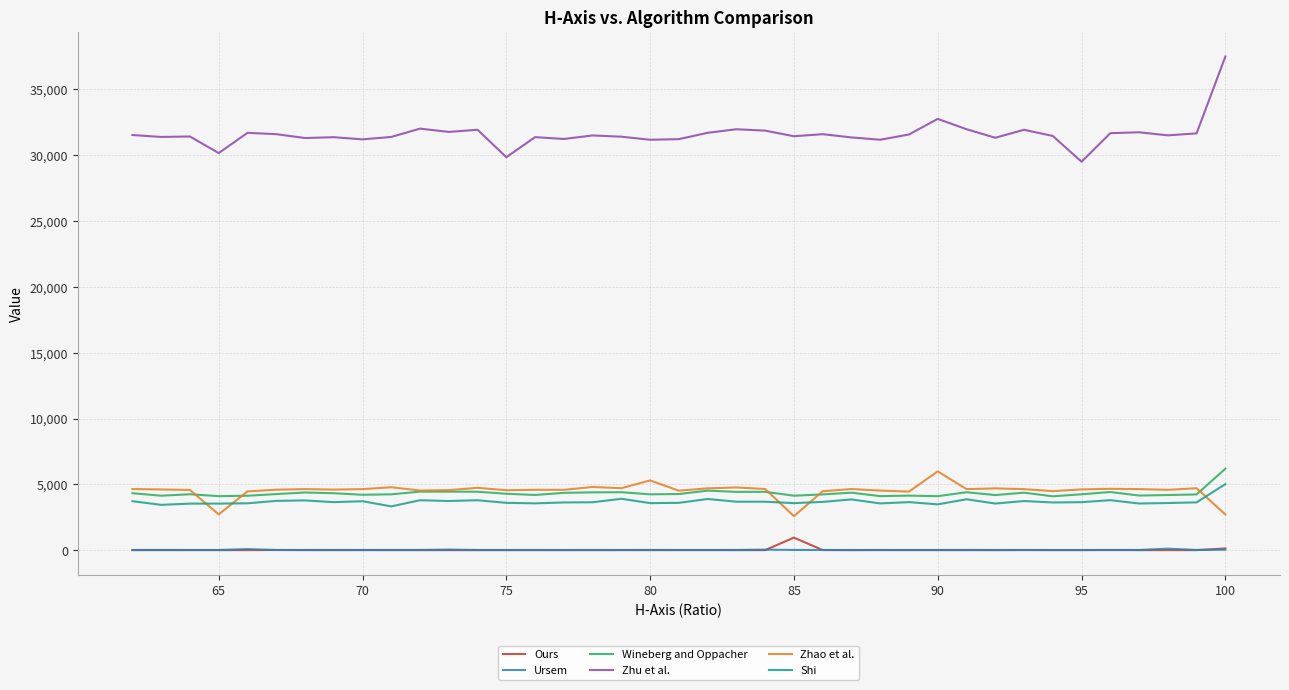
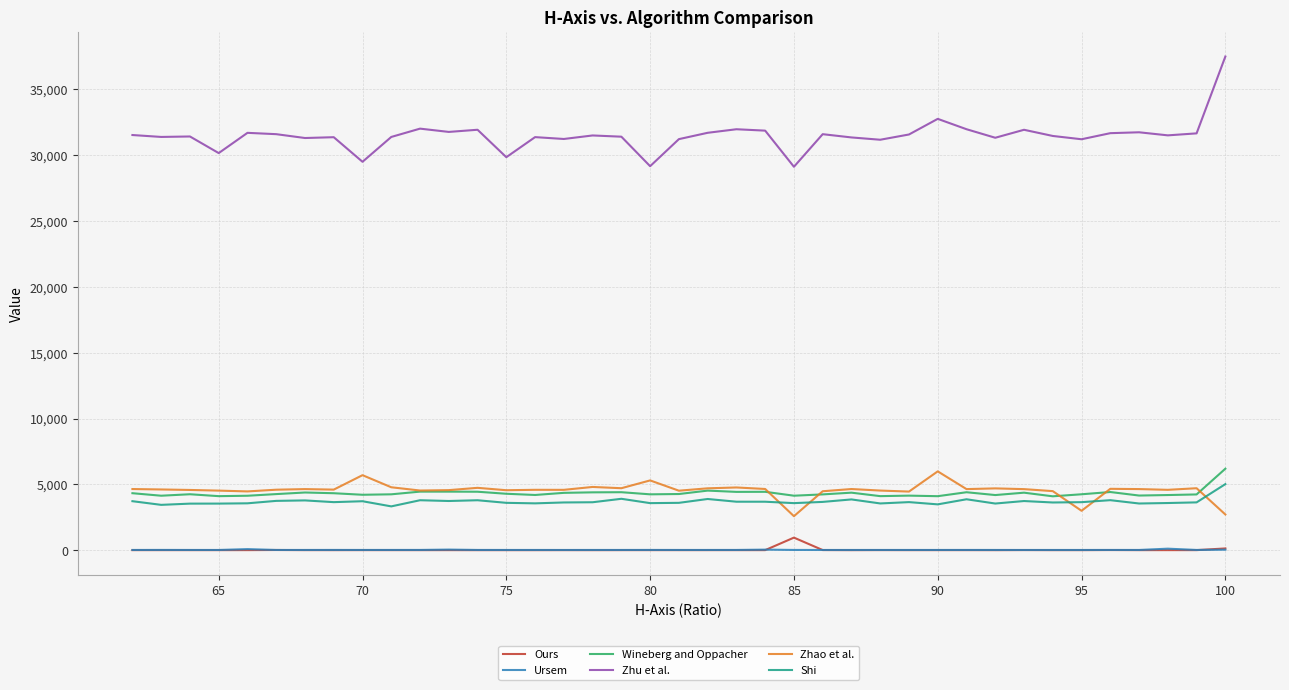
Zhao et al., 65: 2,700 -> 4,500
Zhu et al., 70: 31,200 -> 29,500
Zhao et al., 70: 4,600 -> 5,700
Zhu et al., 80: 31,200 -> 29,200
Zhu et al., 85: 31,400 -> 29,100
Zhu et al., 95: 29,500 -> 31,200
Zhao et al., 95: 4,600 -> 3,000
